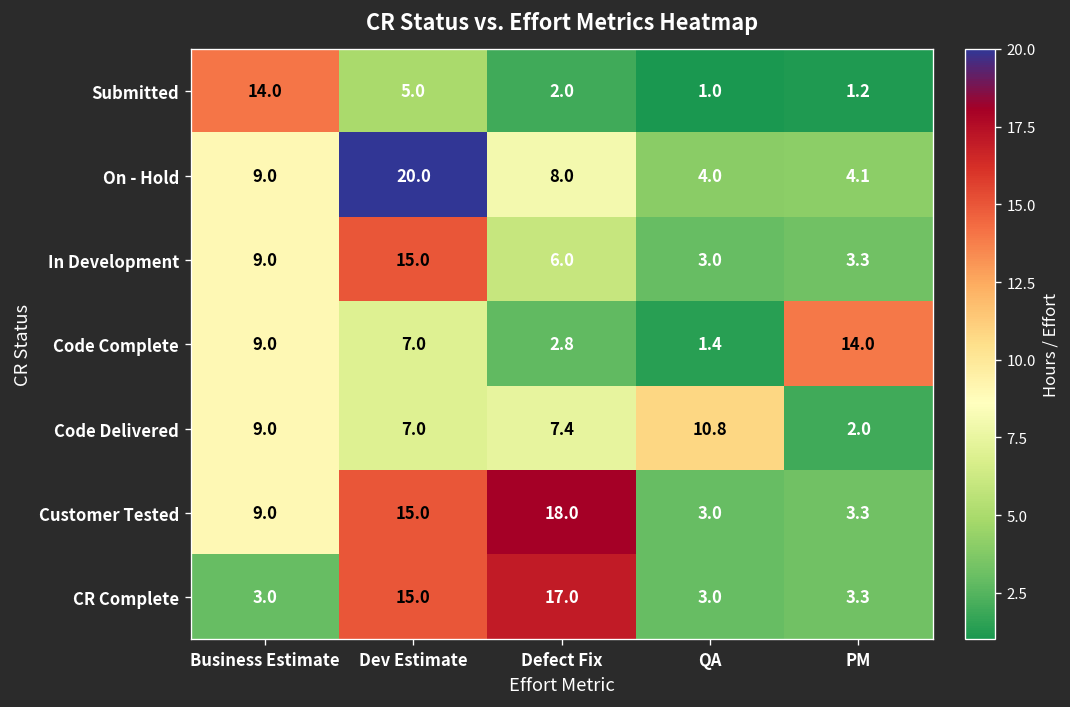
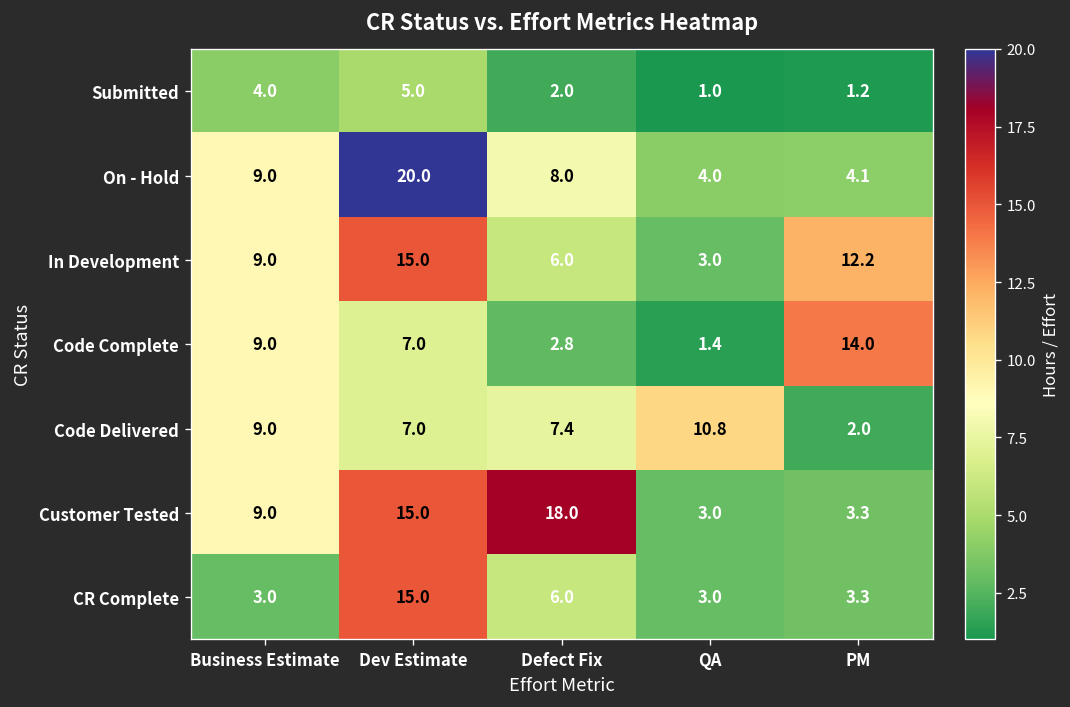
Submitted, Business Estimate: 14.0 -> 4.0
In Development, PM: 3.3 -> 12.2
CR Complete, Defect Fix: 17.0 -> 6.0
